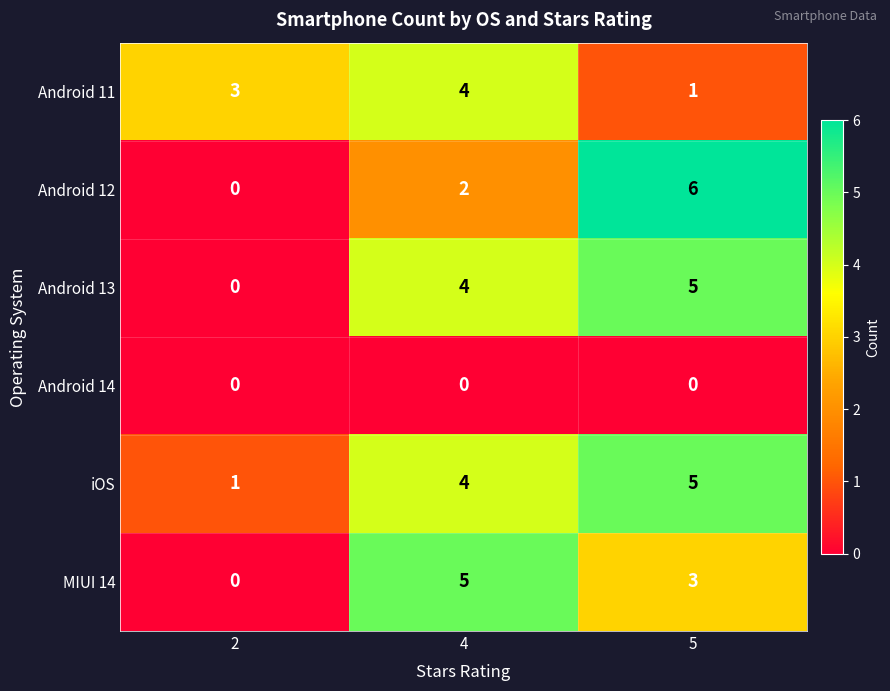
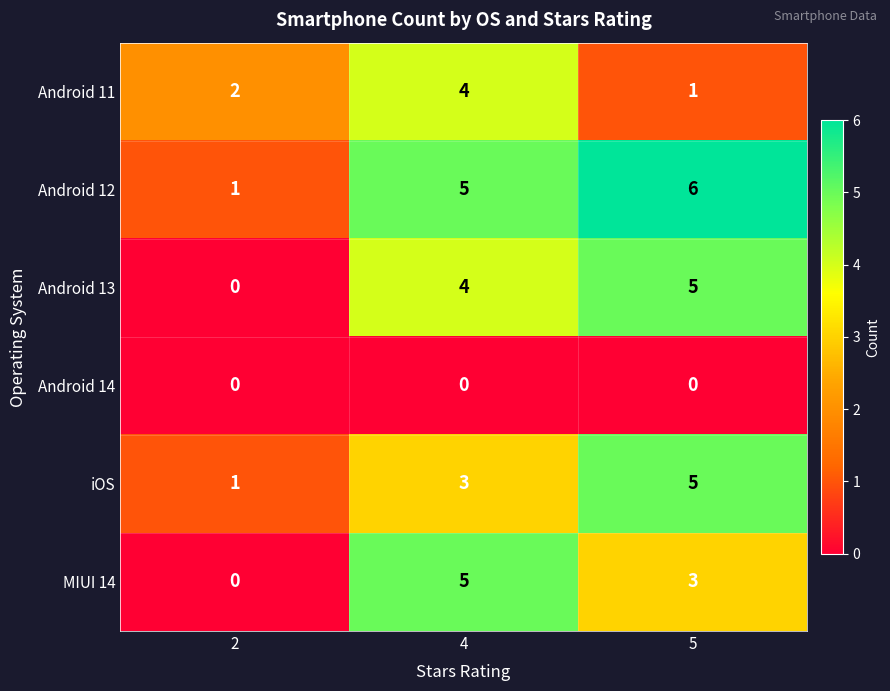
Android 11, 2: 3 -> 2
Android 12, 2: 0 -> 1
Android 12, 4: 2 -> 5
iOS, 4: 4 -> 3
